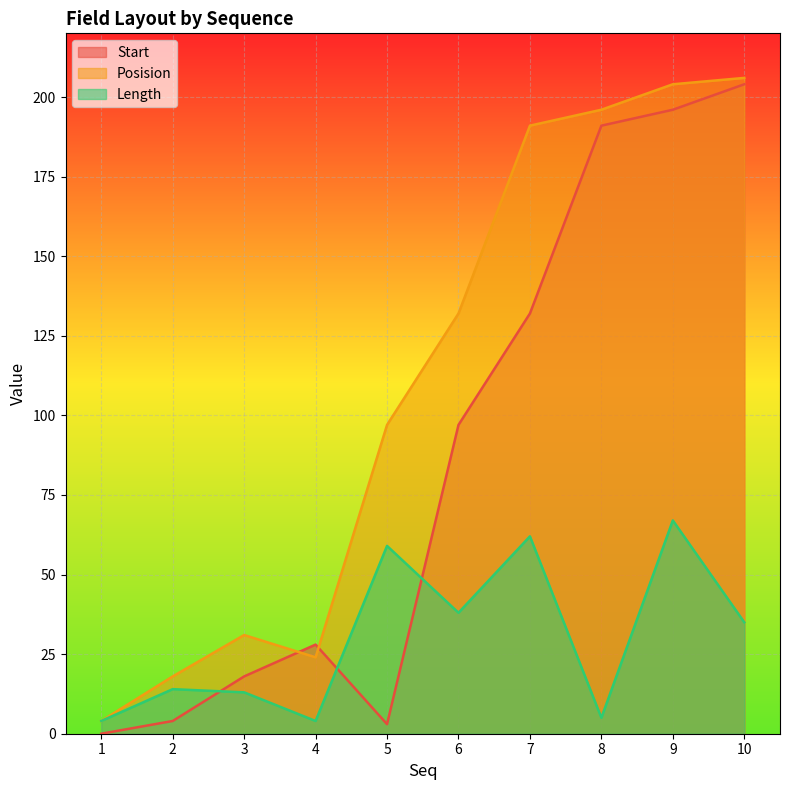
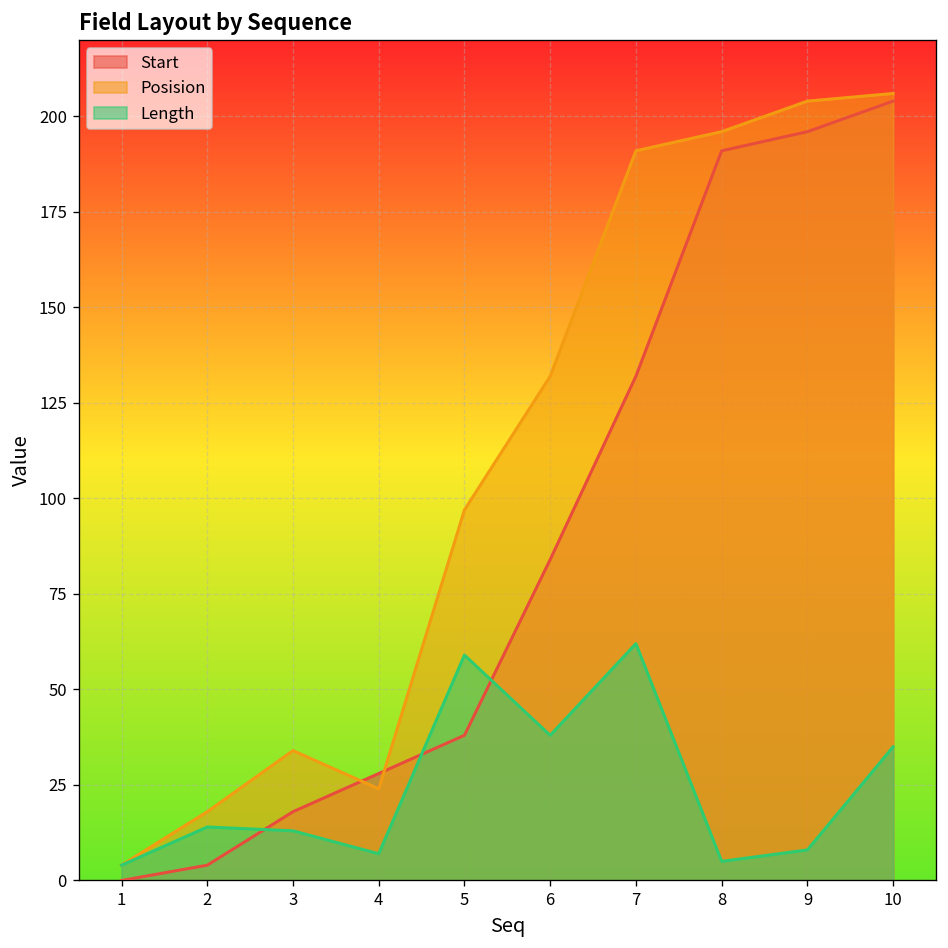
Posision, 3: 31 -> 34
Length, 4: 4 -> 7
Start, 5: 3 -> 38
Start, 6: 97 -> 84
Length, 9: 67 -> 8
